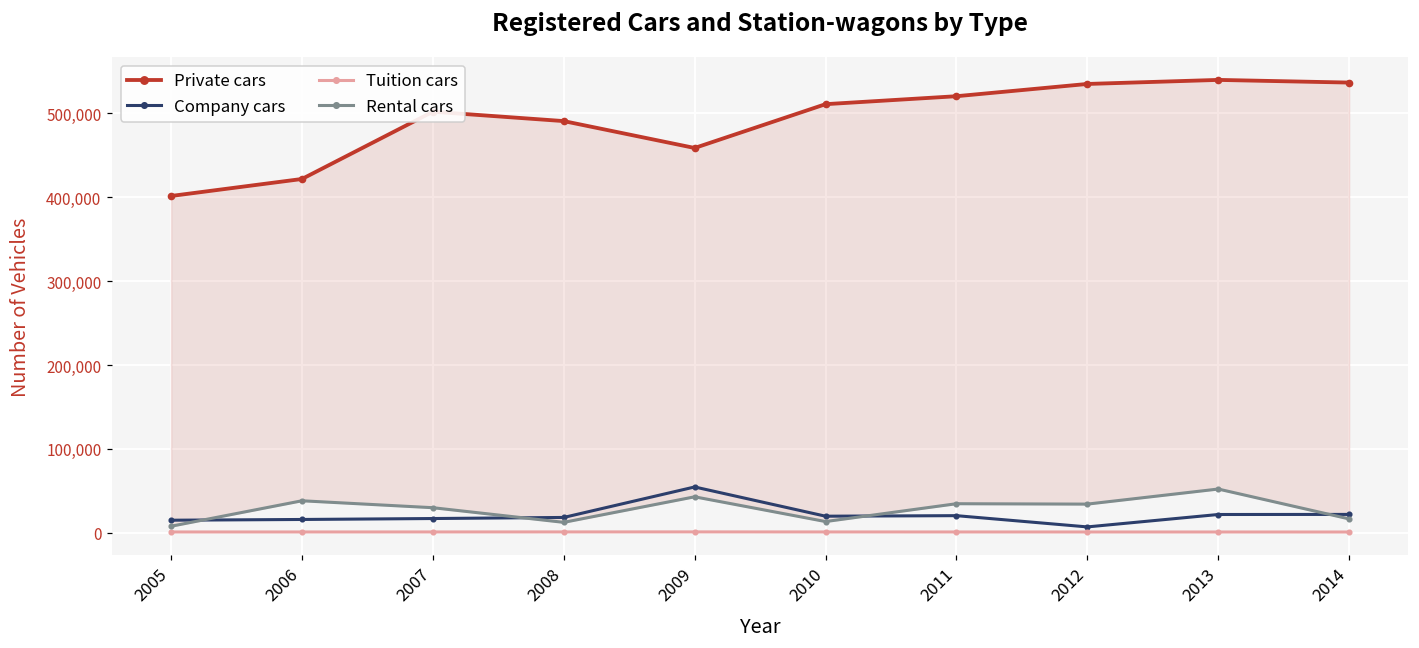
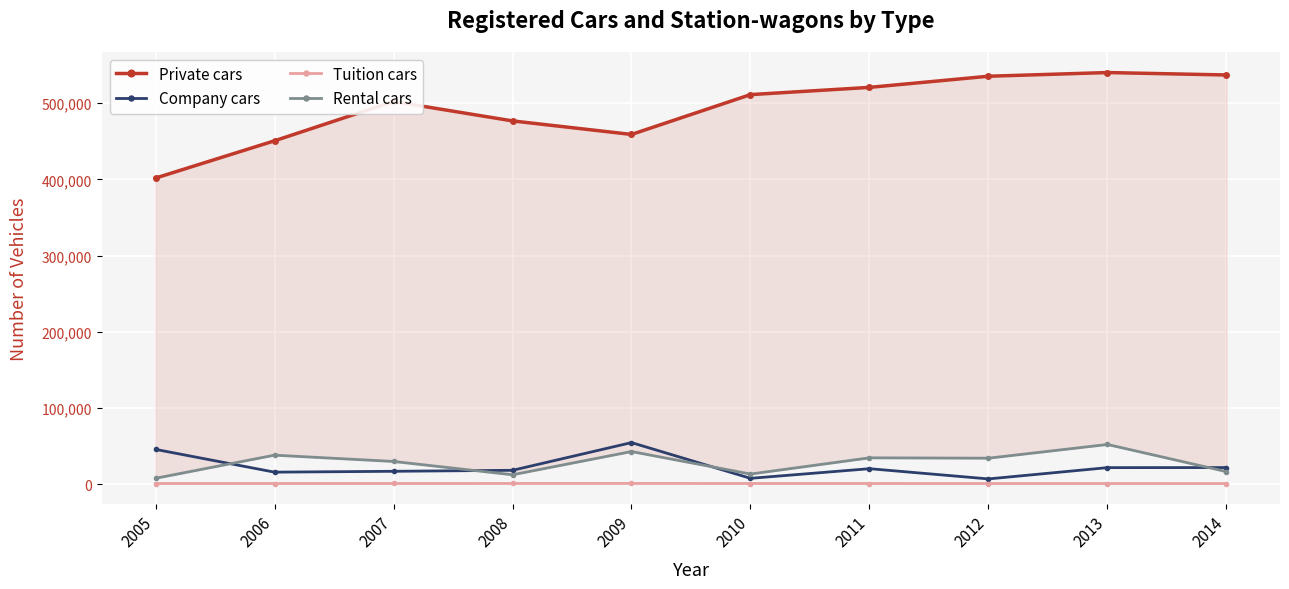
Company cars, 2005: 10,000 -> 50,000
Private cars, 2006: 420,000 -> 450,000
Private cars, 2008: 490,000 -> 480,000
Company cars, 2010: 20,000 -> 10,000
